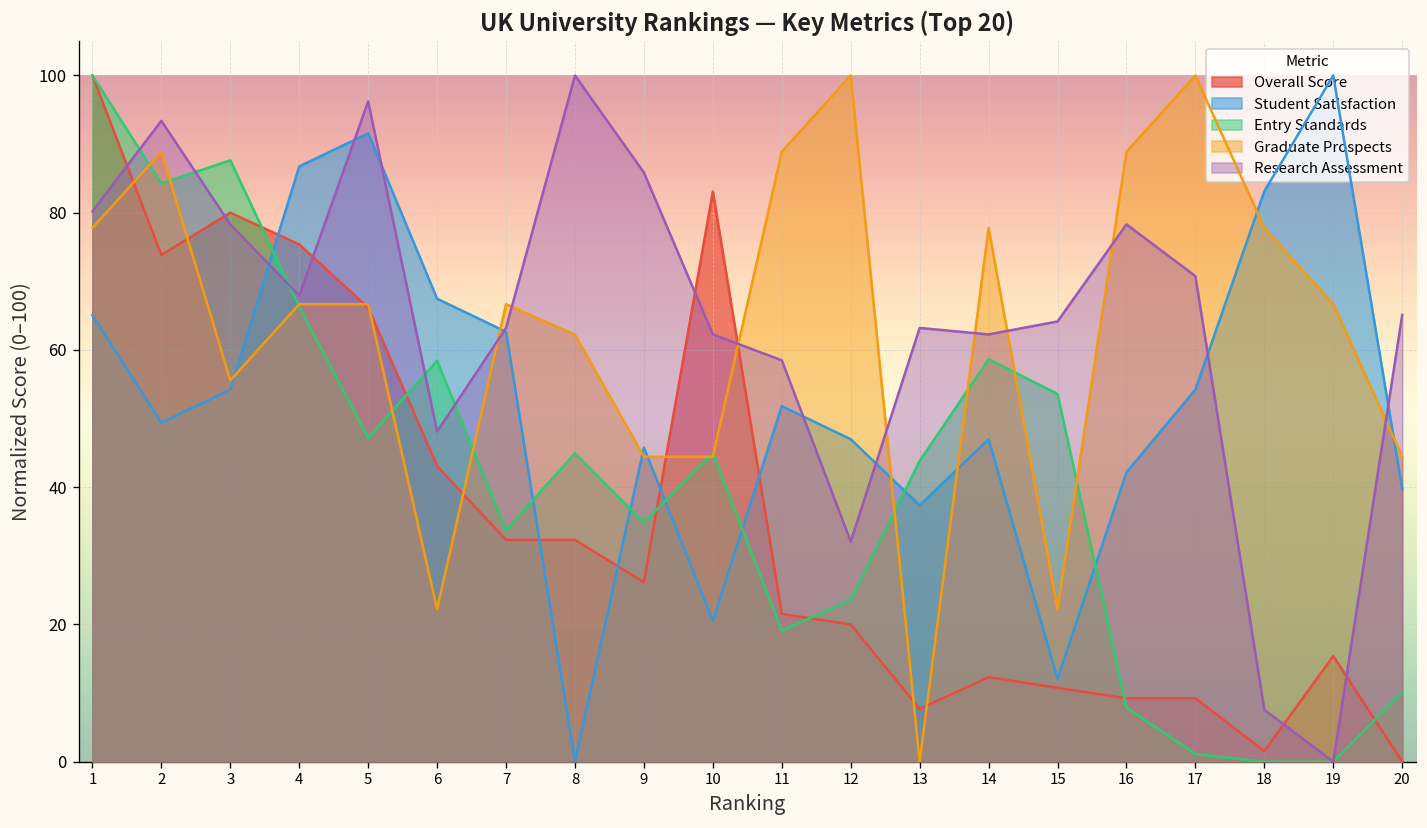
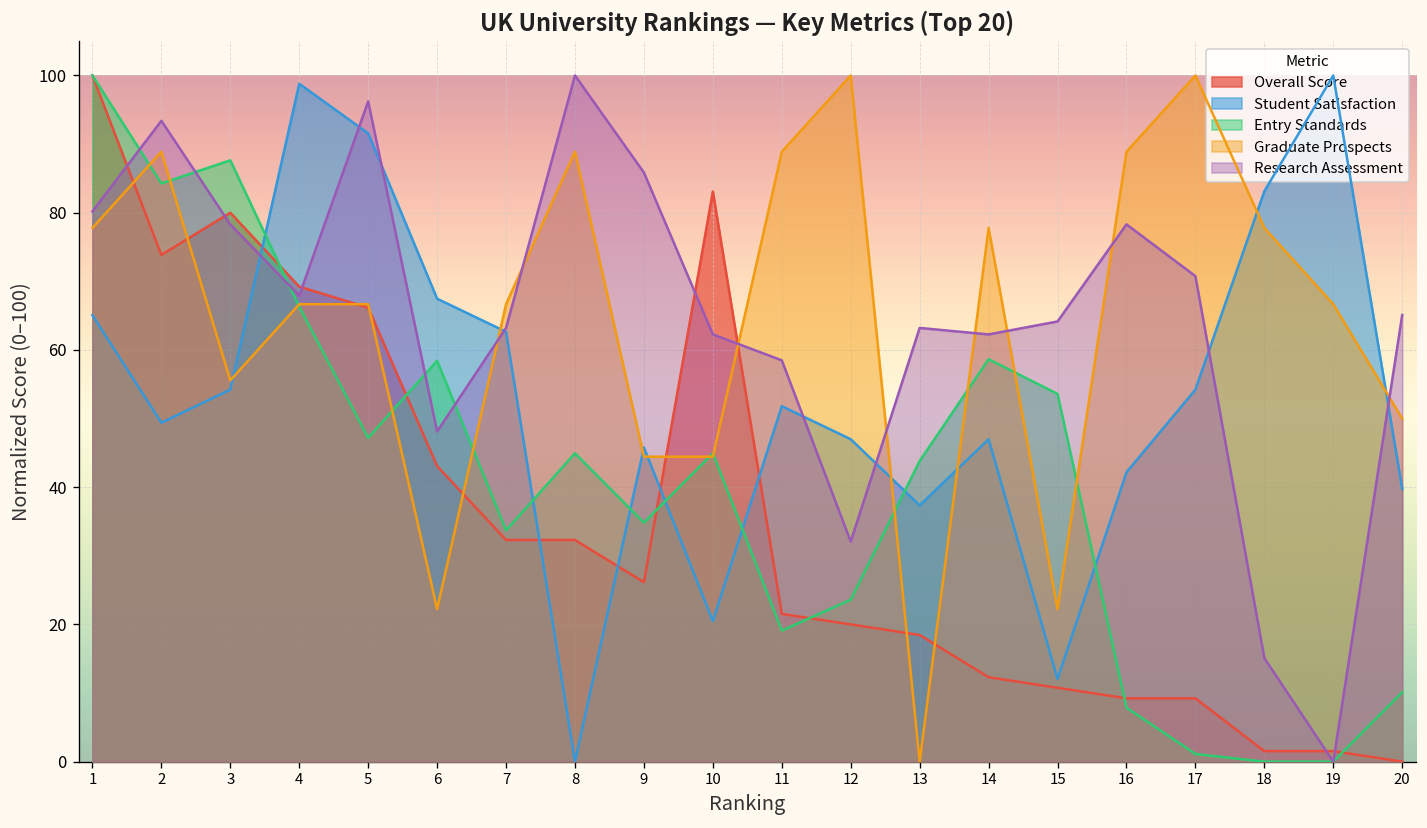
Overall Score, 4: 75 -> 69
Student Satisfaction, 4: 87 -> 99
Graduate Prospects, 8: 62 -> 89
Overall Score, 13: 8 -> 18
Research Assessment, 18: 8 -> 15
Overall Score, 19: 15 -> 2
Graduate Prospects, 20: 44 -> 50
